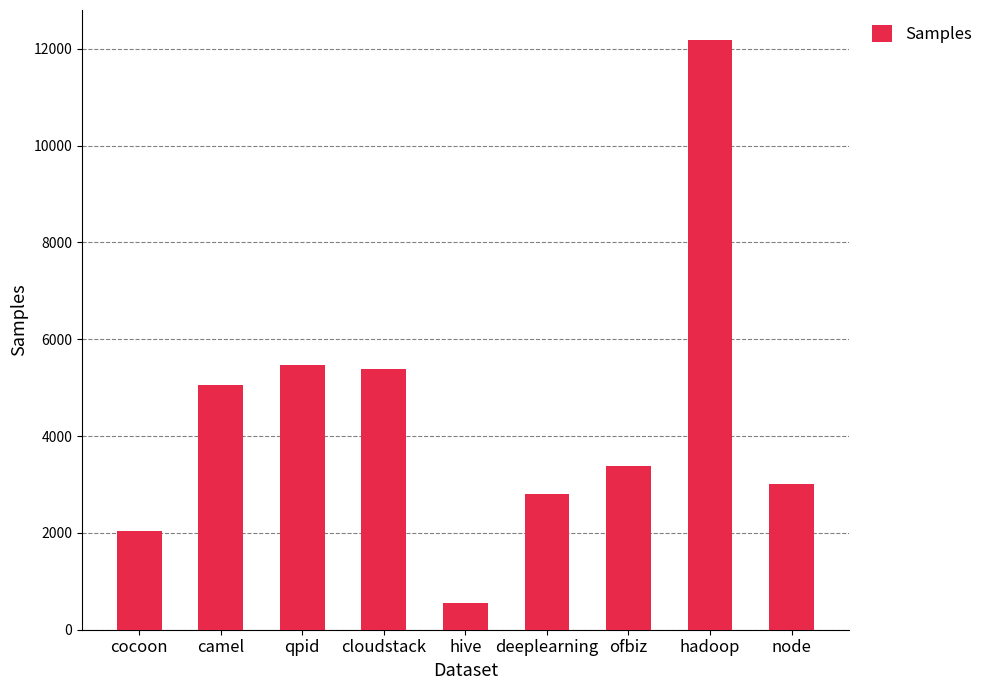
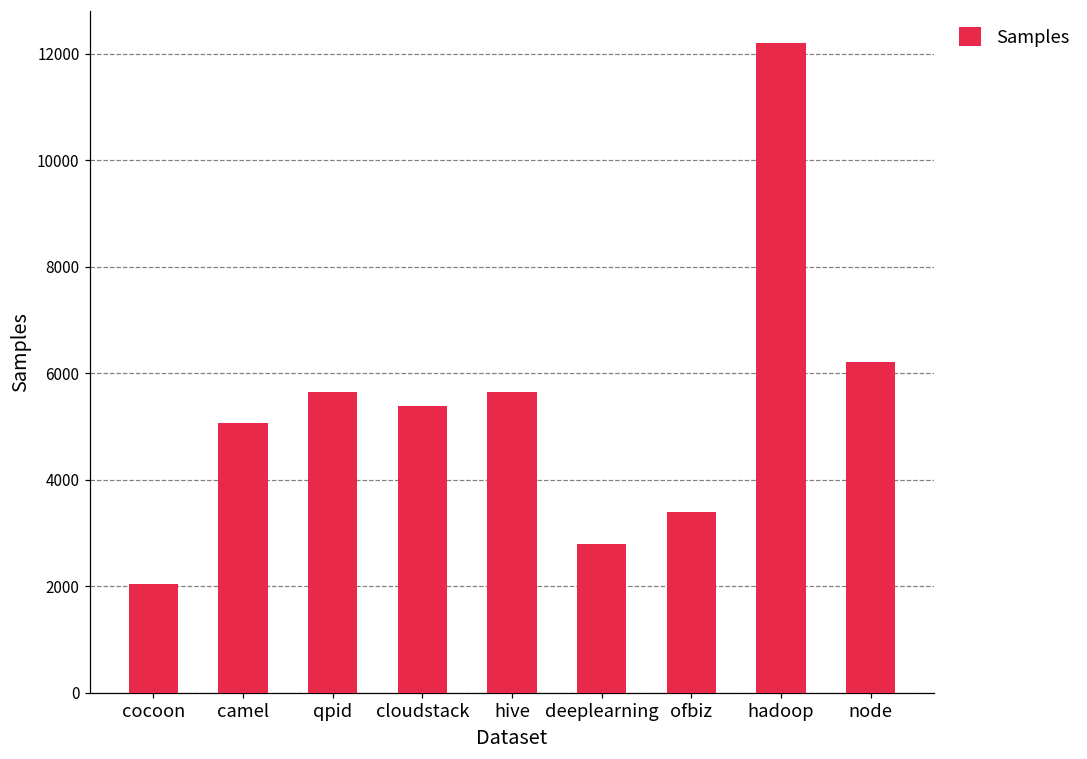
qpid: 5500 -> 5600
hive: 600 -> 5600
node: 3000 -> 6200
